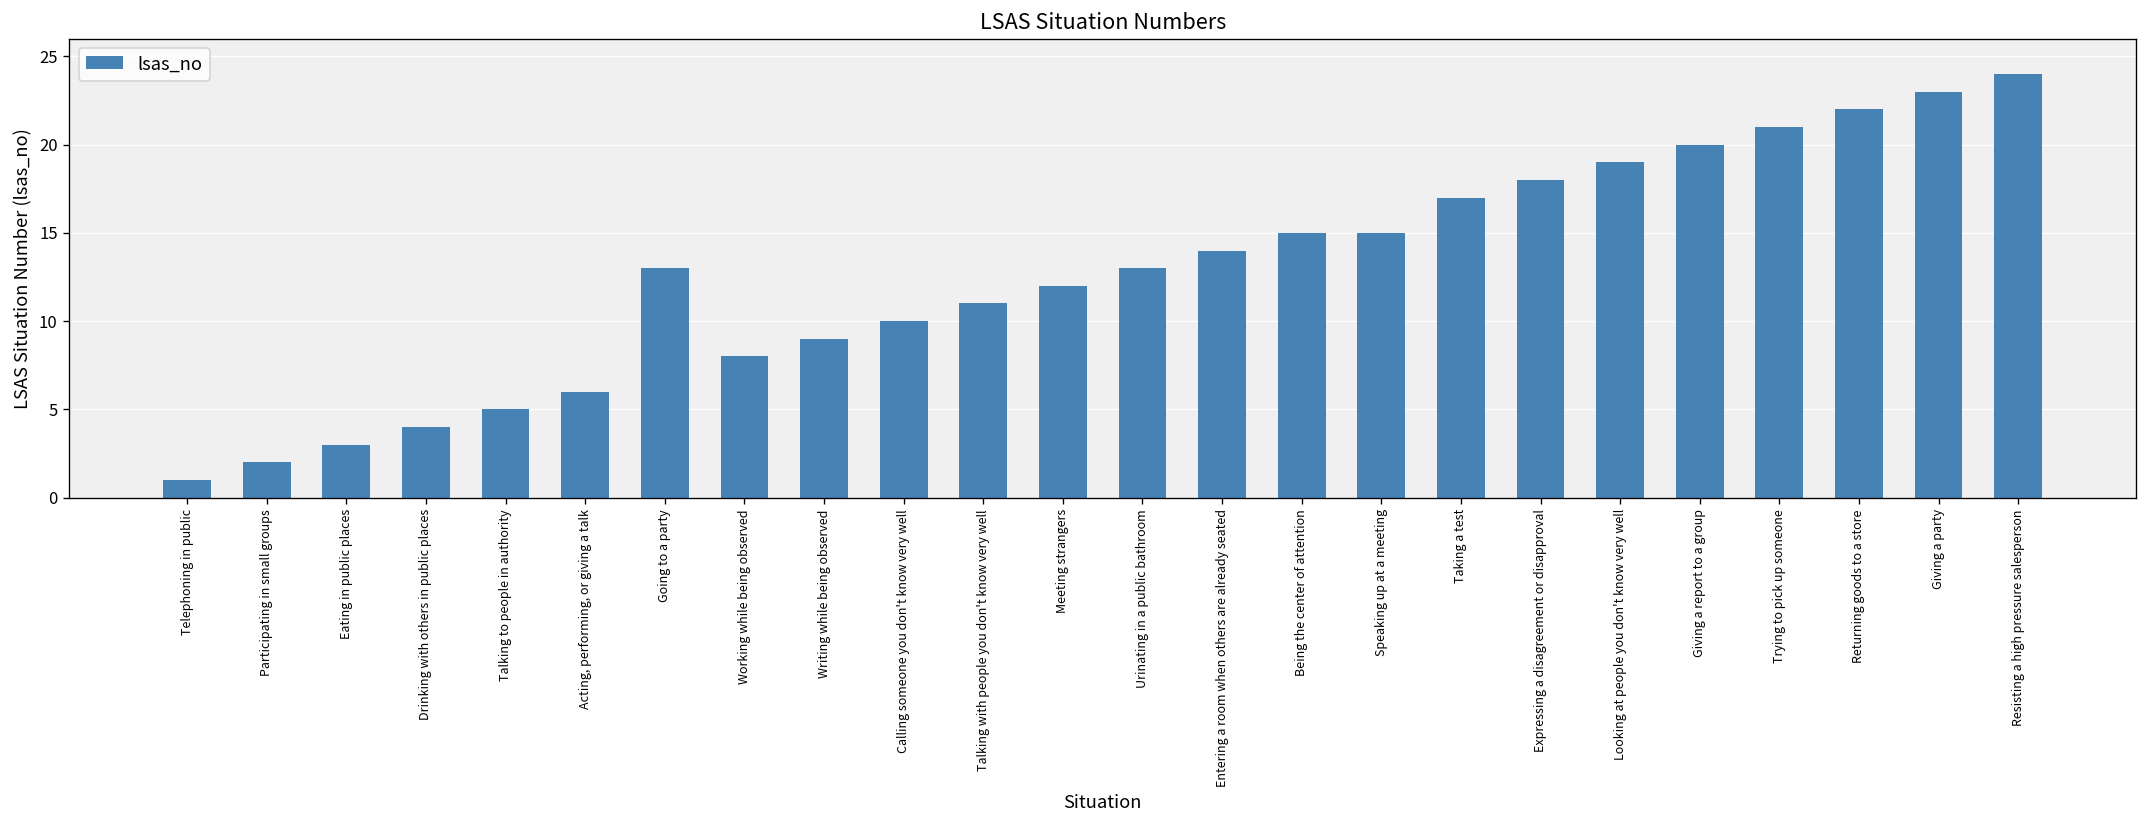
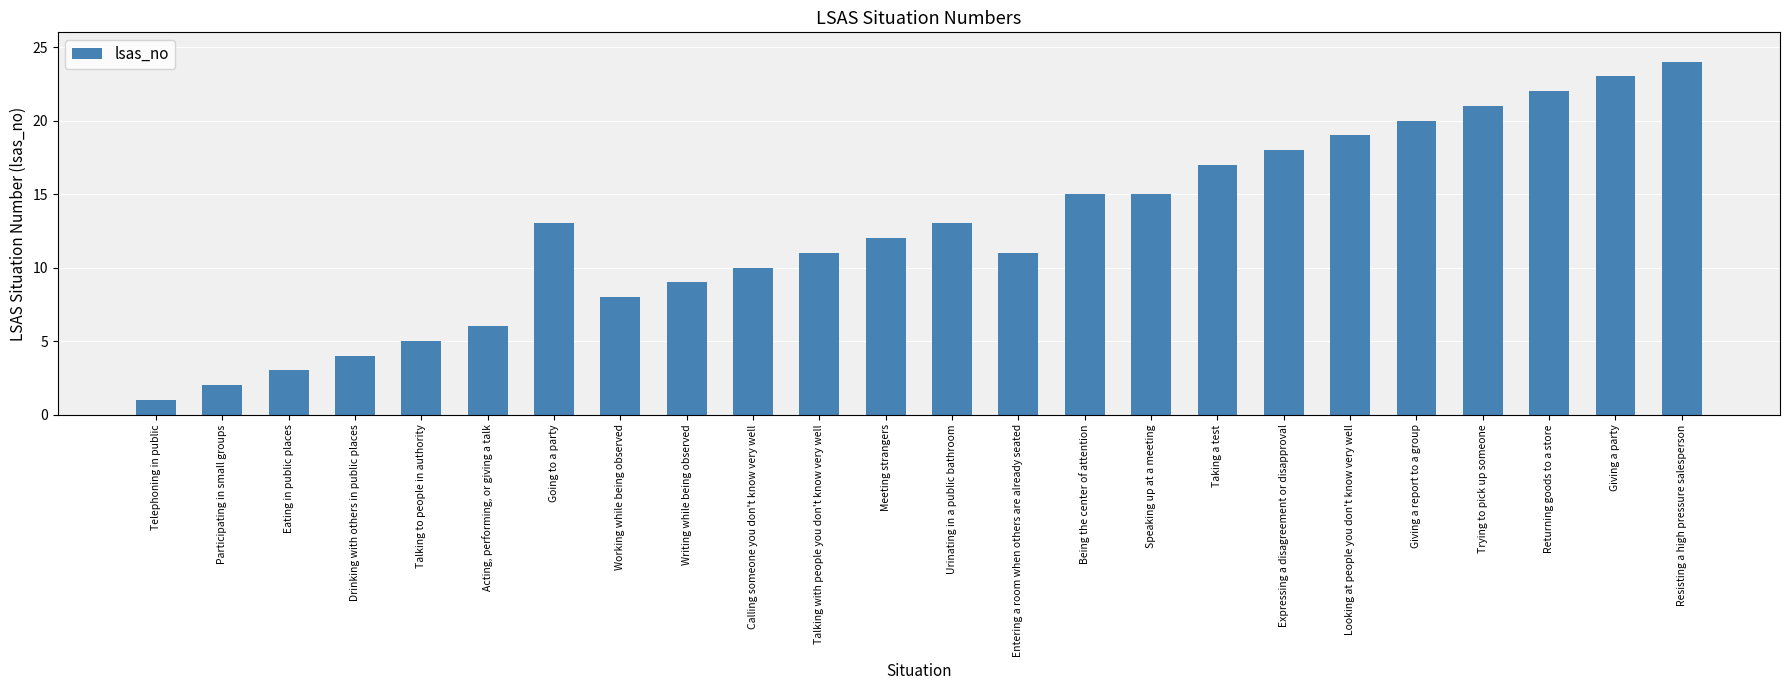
Entering a room when others are already seated: 14 -> 11
